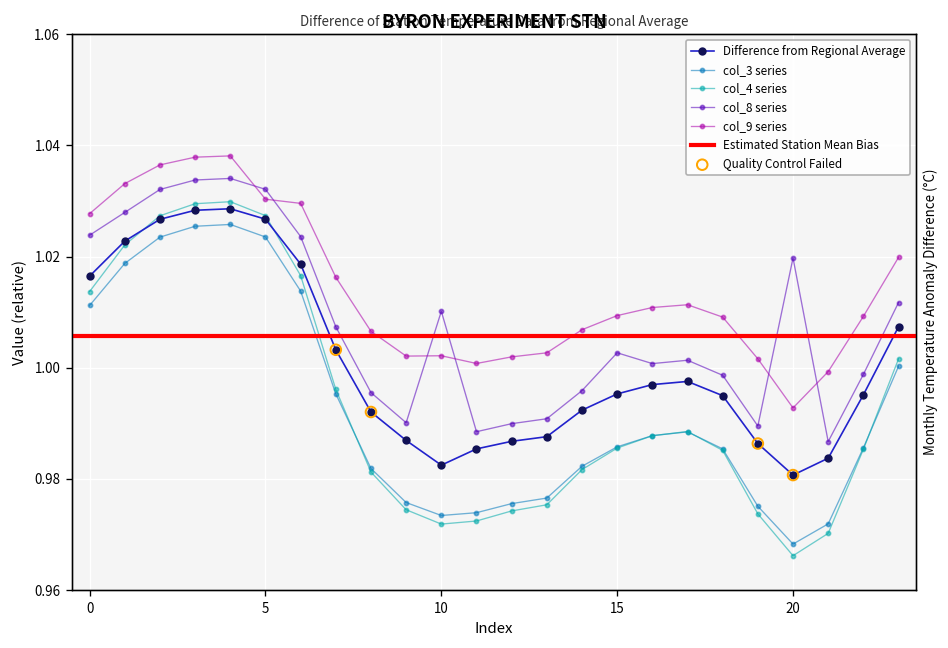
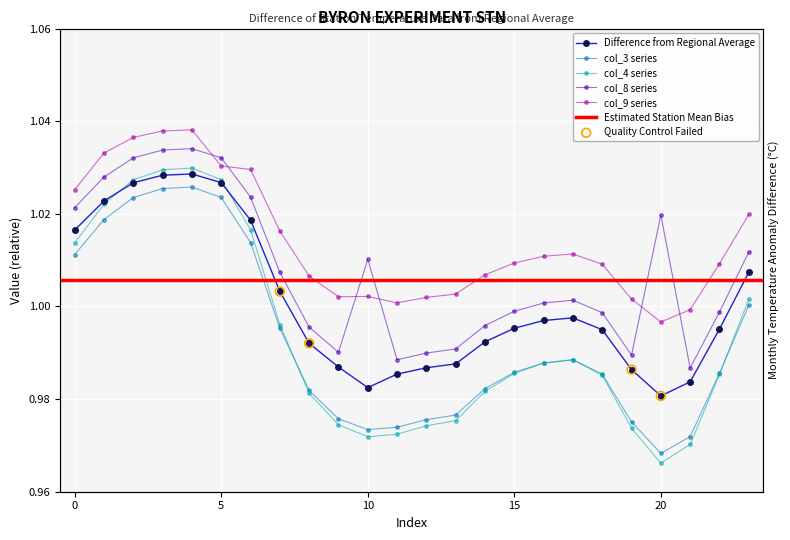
col_8 series, 0: 1.024 -> 1.021
col_9 series, 0: 1.028 -> 1.025
col_8 series, 15: 1.003 -> 0.999
col_9 series, 20: 0.993 -> 0.997
